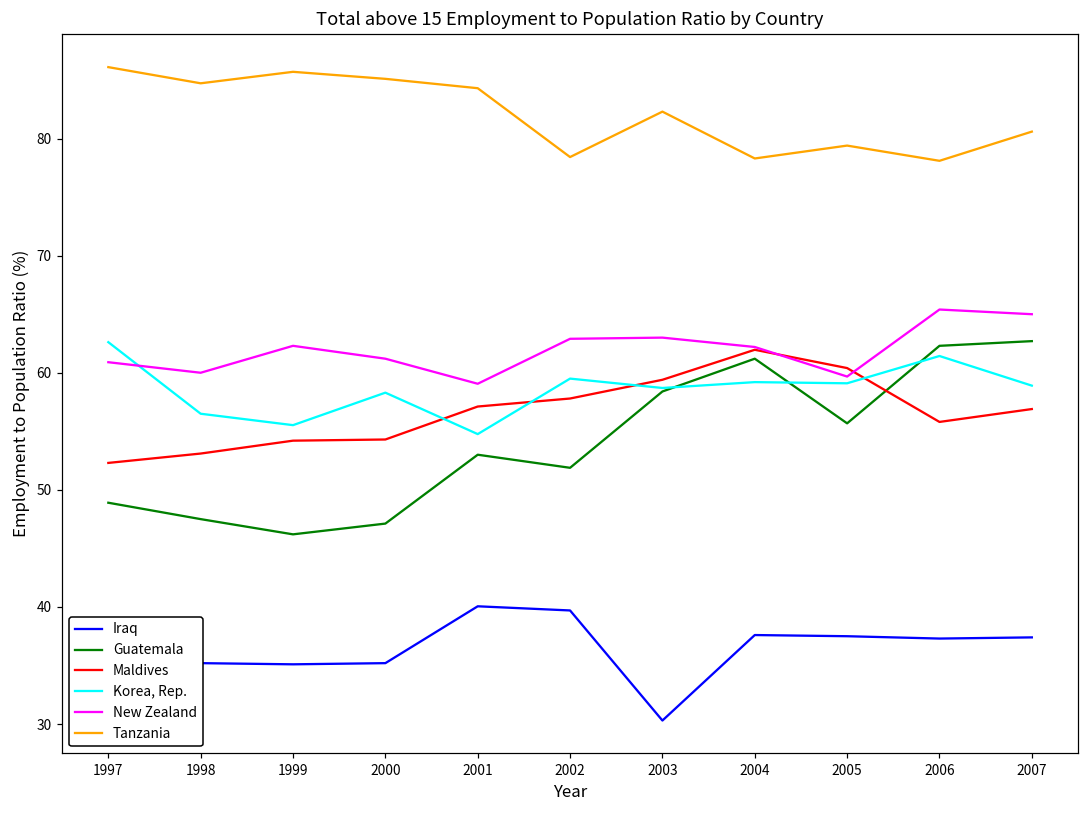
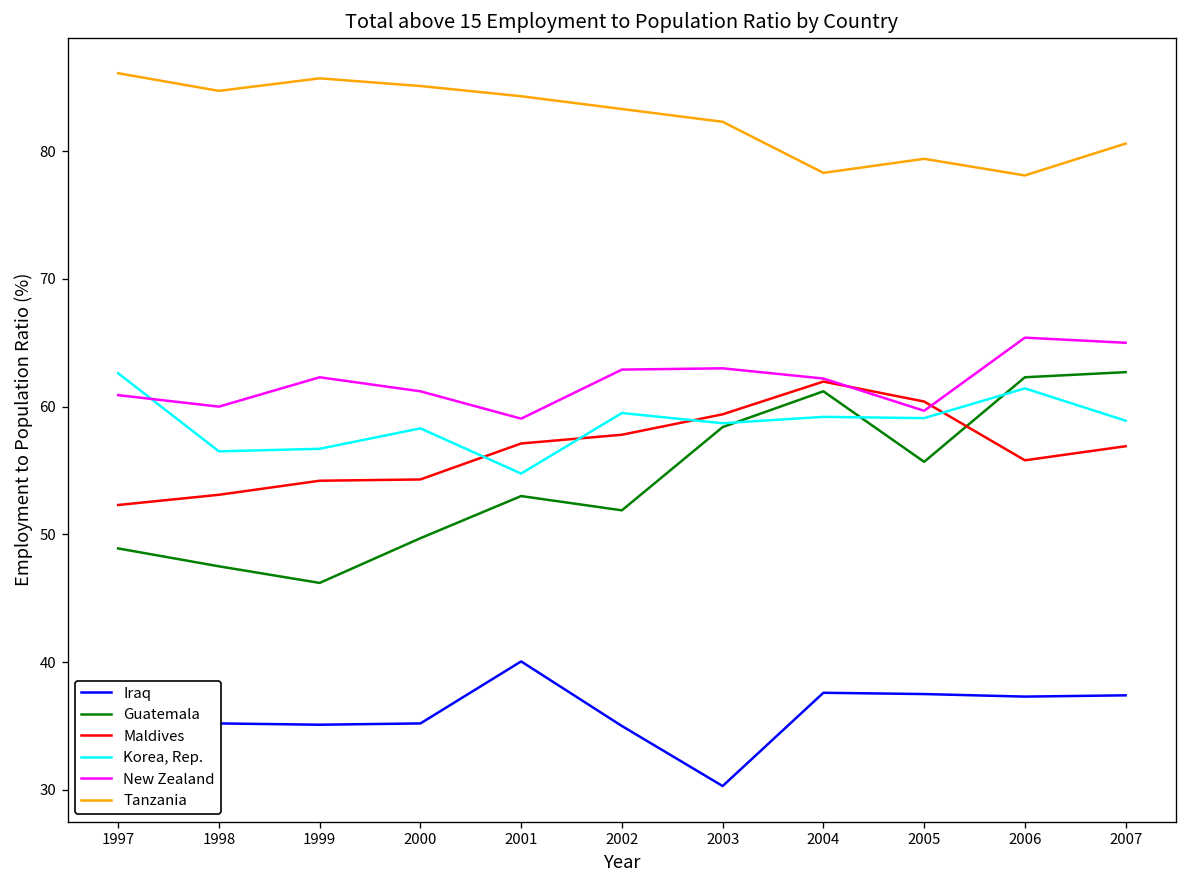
Korea, Rep., 1999: 55.5 -> 56.7
Guatemala, 2000: 47.1 -> 49.7
Iraq, 2002: 39.7 -> 35.0
Tanzania, 2002: 78.4 -> 83.3
